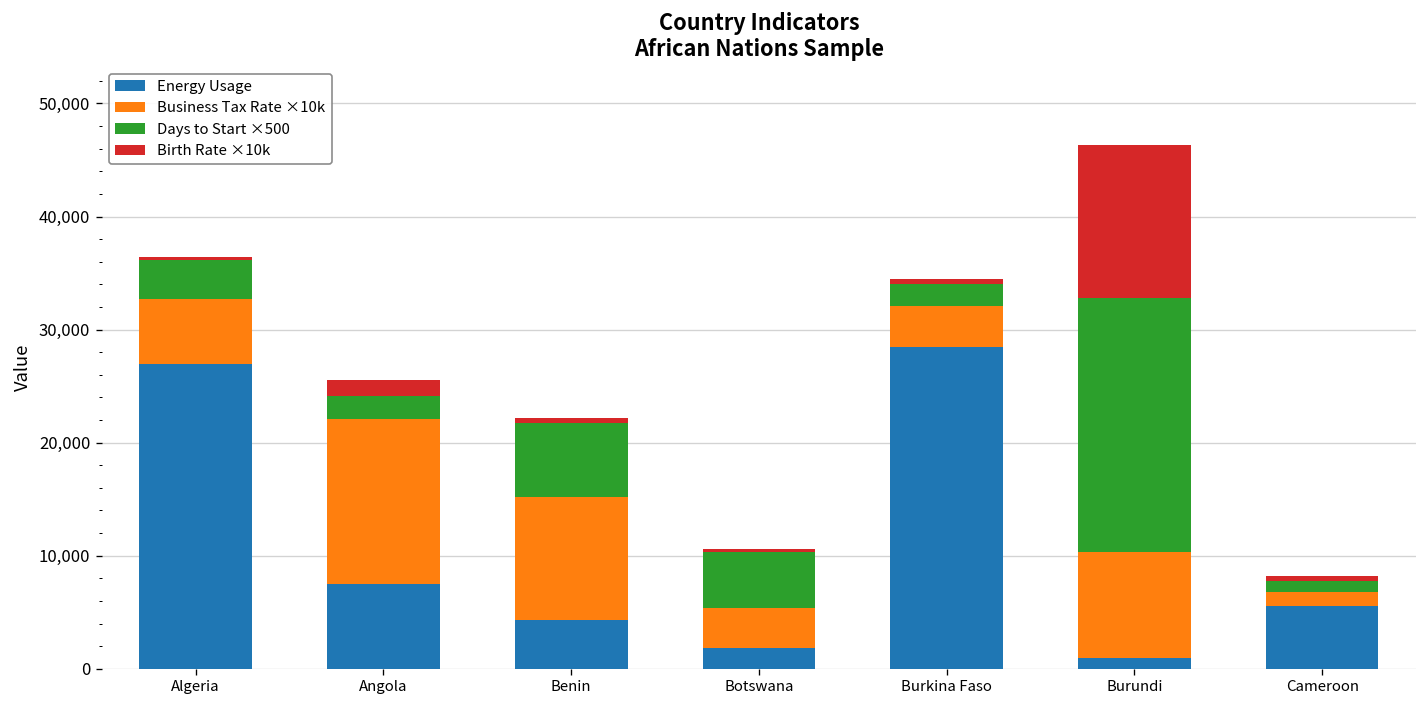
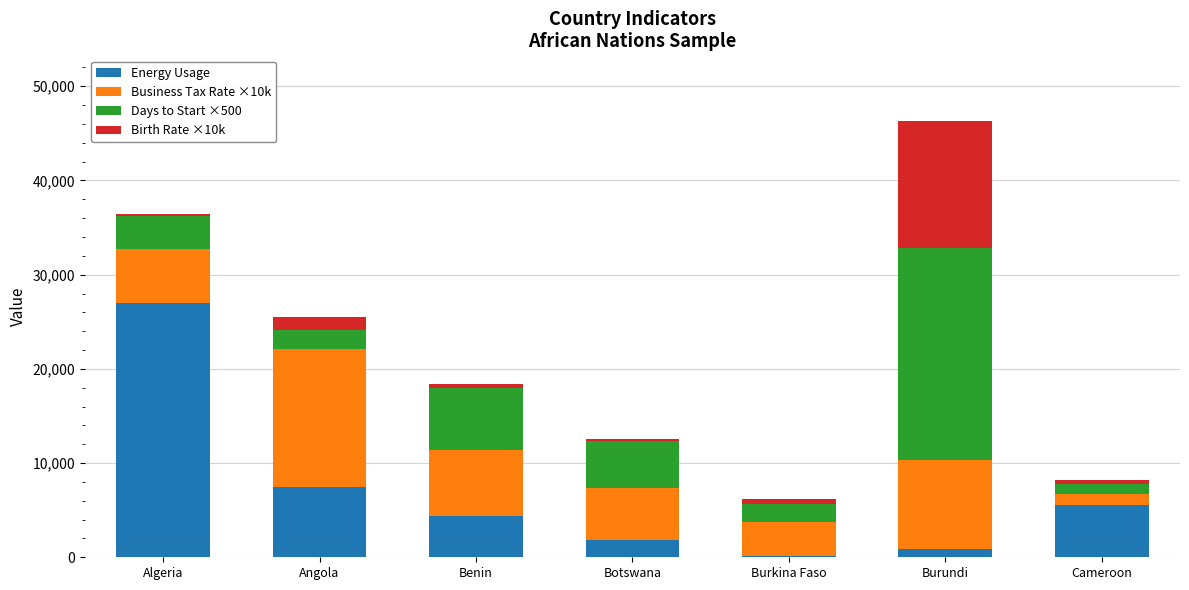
Business Tax Rate ×10k, Benin: 11,000 -> 7,000
Business Tax Rate ×10k, Botswana: 4,000 -> 6,000
Energy Usage, Burkina Faso: 28,000 -> 0
